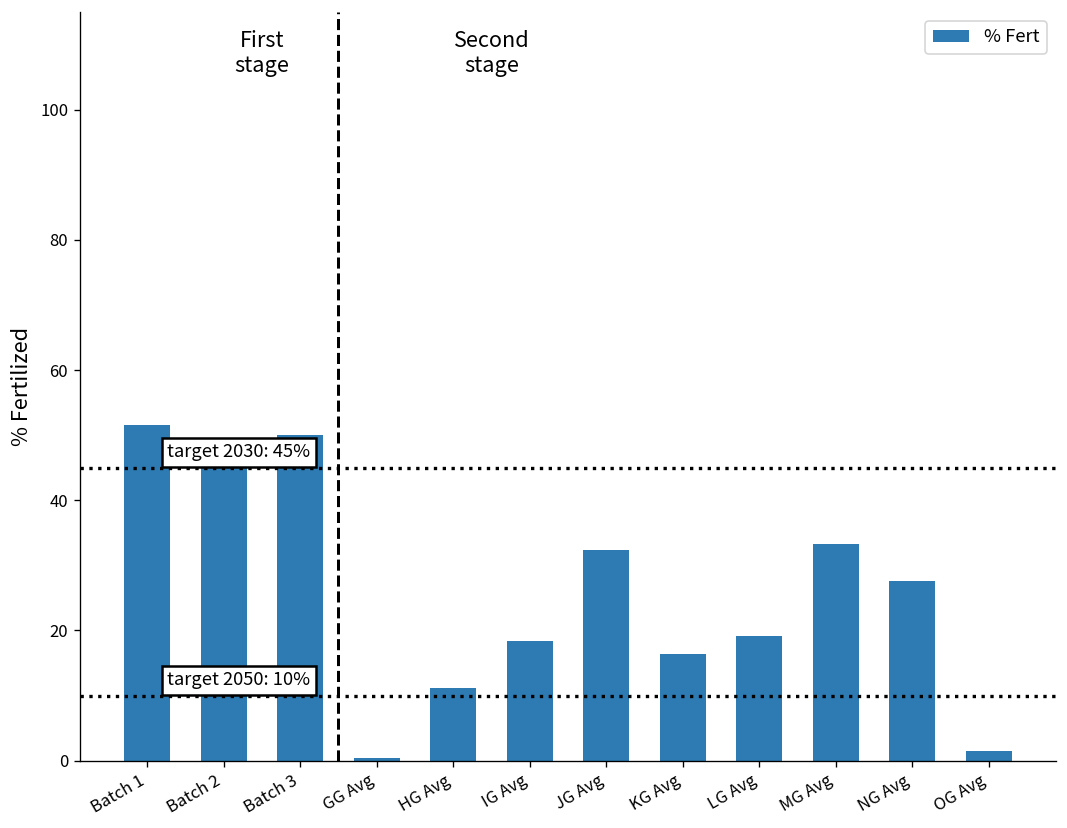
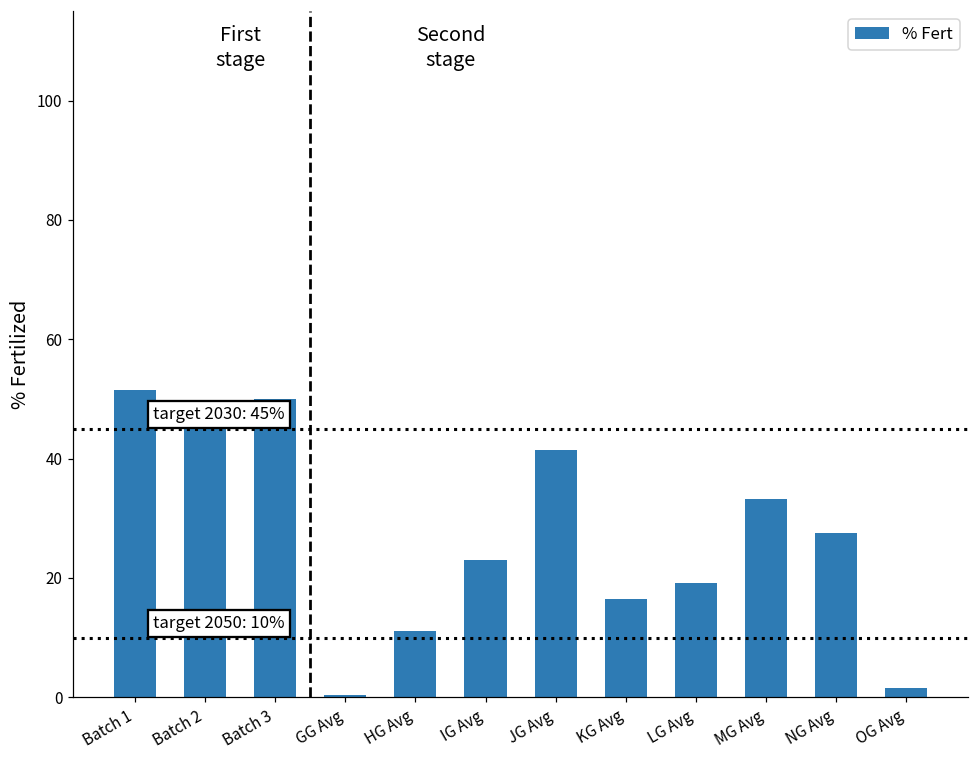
IG Avg: 18 -> 23
JG Avg: 32 -> 41
